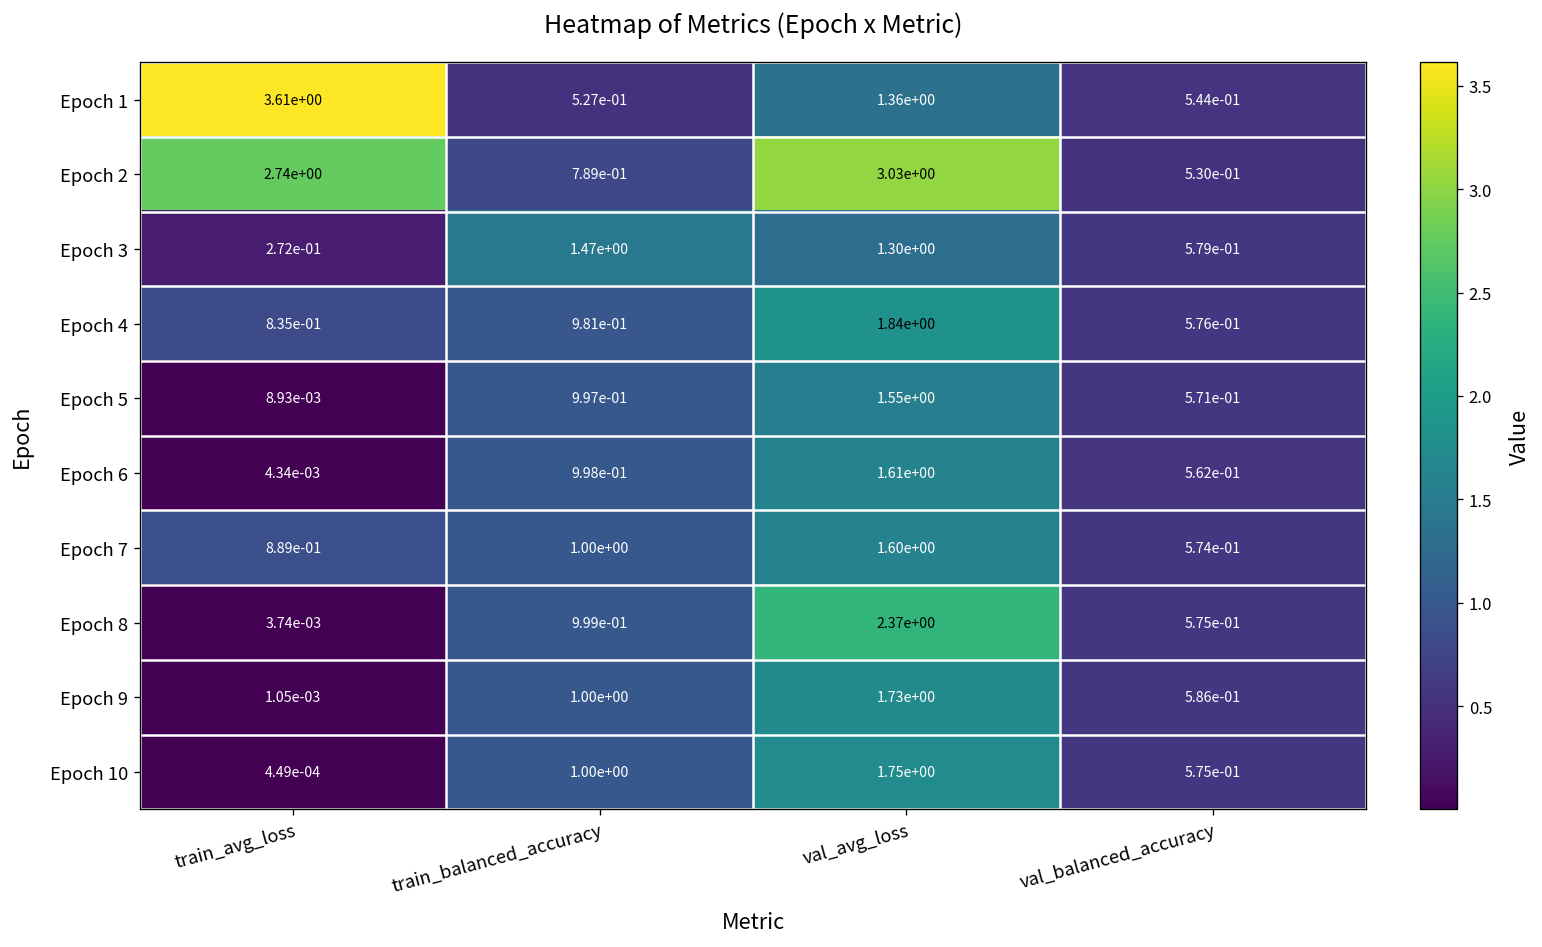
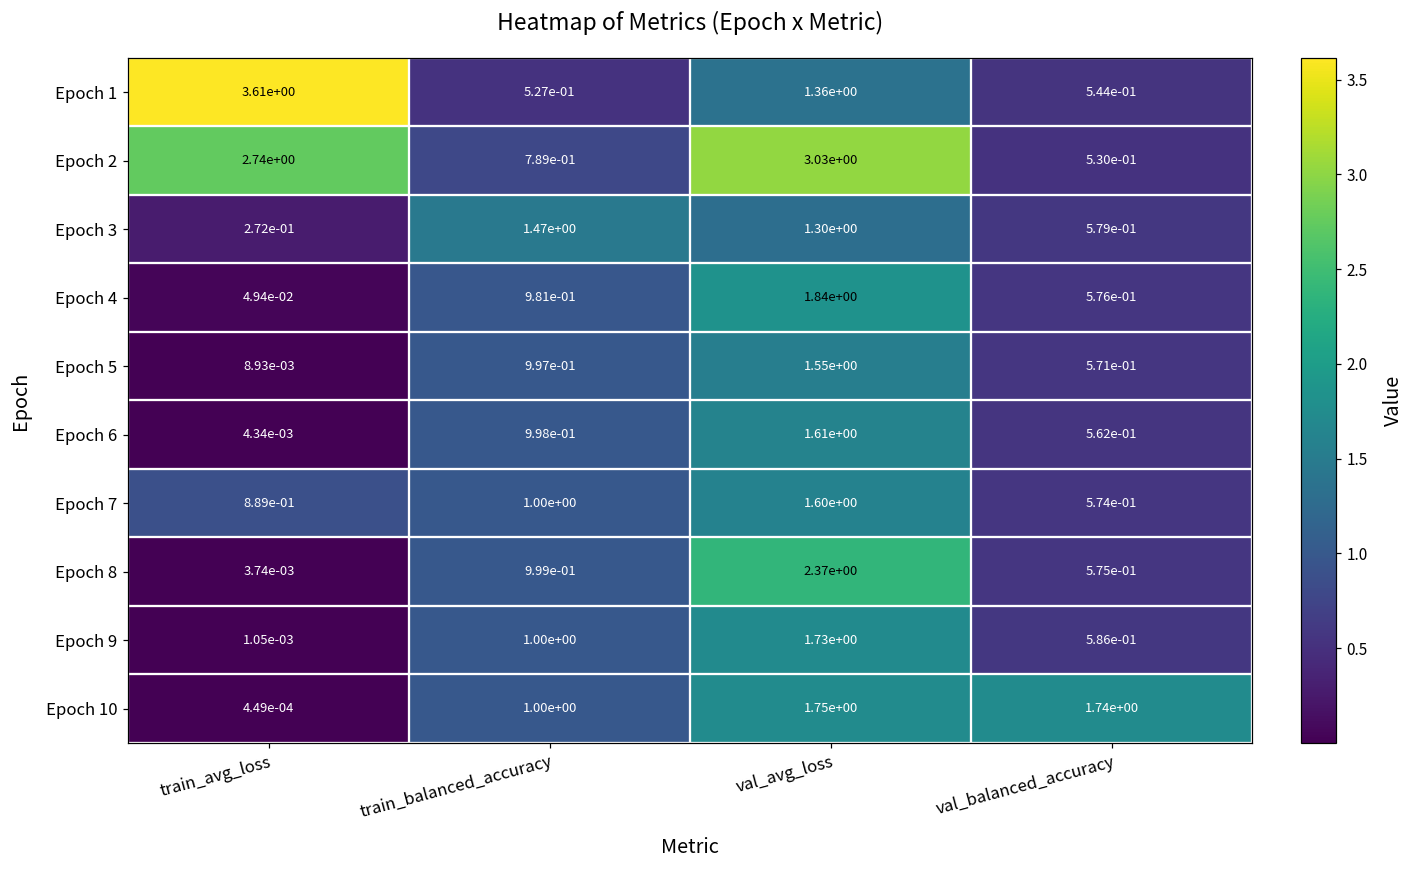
Epoch 4, train_avg_loss: 8.35e-01 -> 4.94e-02
Epoch 10, val_balanced_accuracy: 5.75e-01 -> 1.74e+00
